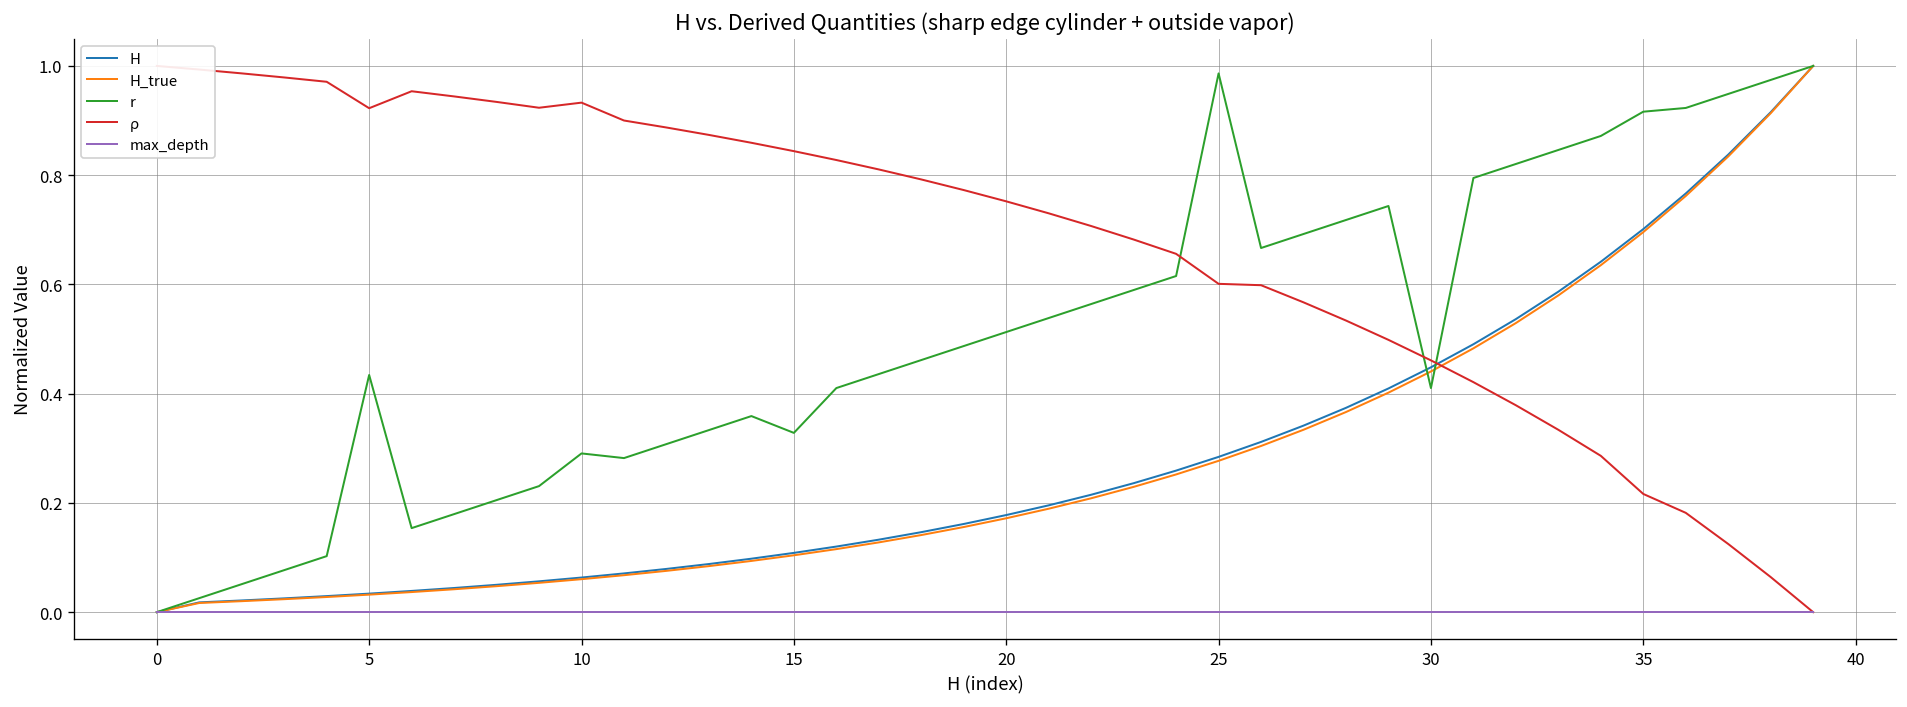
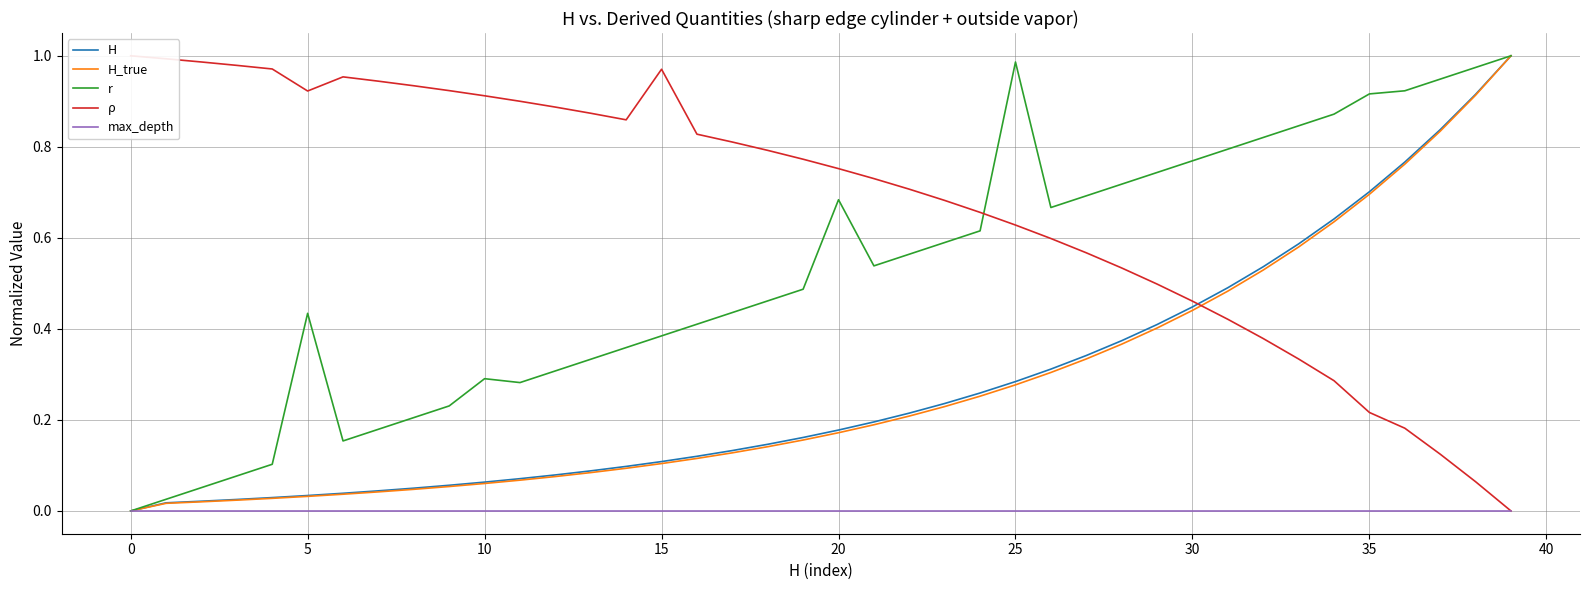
ρ, 10: 0.93 -> 0.91
r, 15: 0.33 -> 0.38
ρ, 15: 0.84 -> 0.97
r, 20: 0.51 -> 0.68
ρ, 25: 0.60 -> 0.63
r, 30: 0.41 -> 0.77
